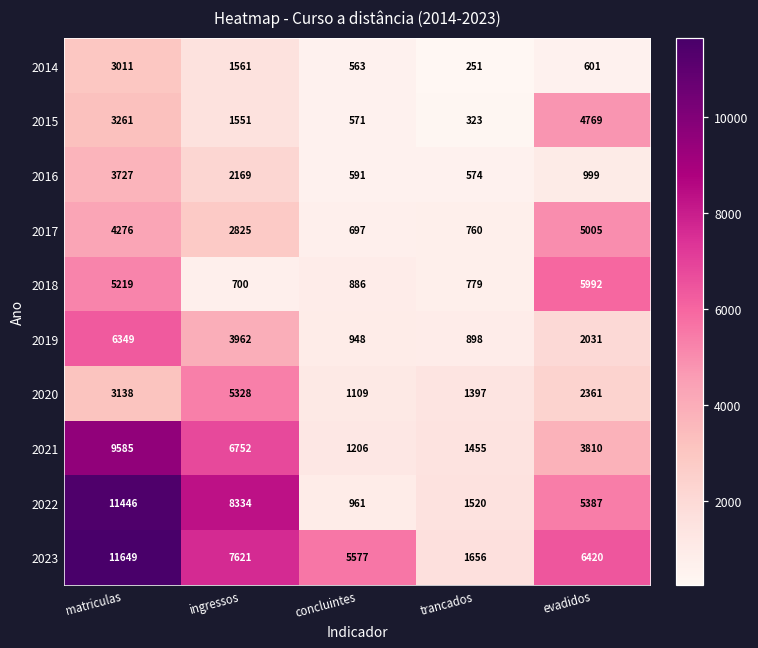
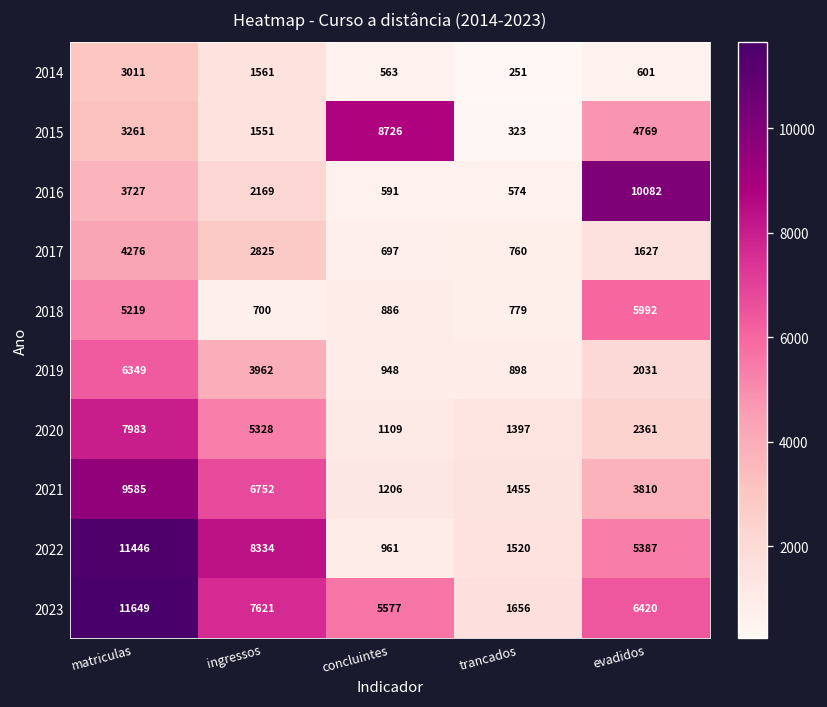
2015, concluintes: 571 -> 8726
2016, evadidos: 999 -> 10082
2017, evadidos: 5005 -> 1627
2020, matriculas: 3138 -> 7983
